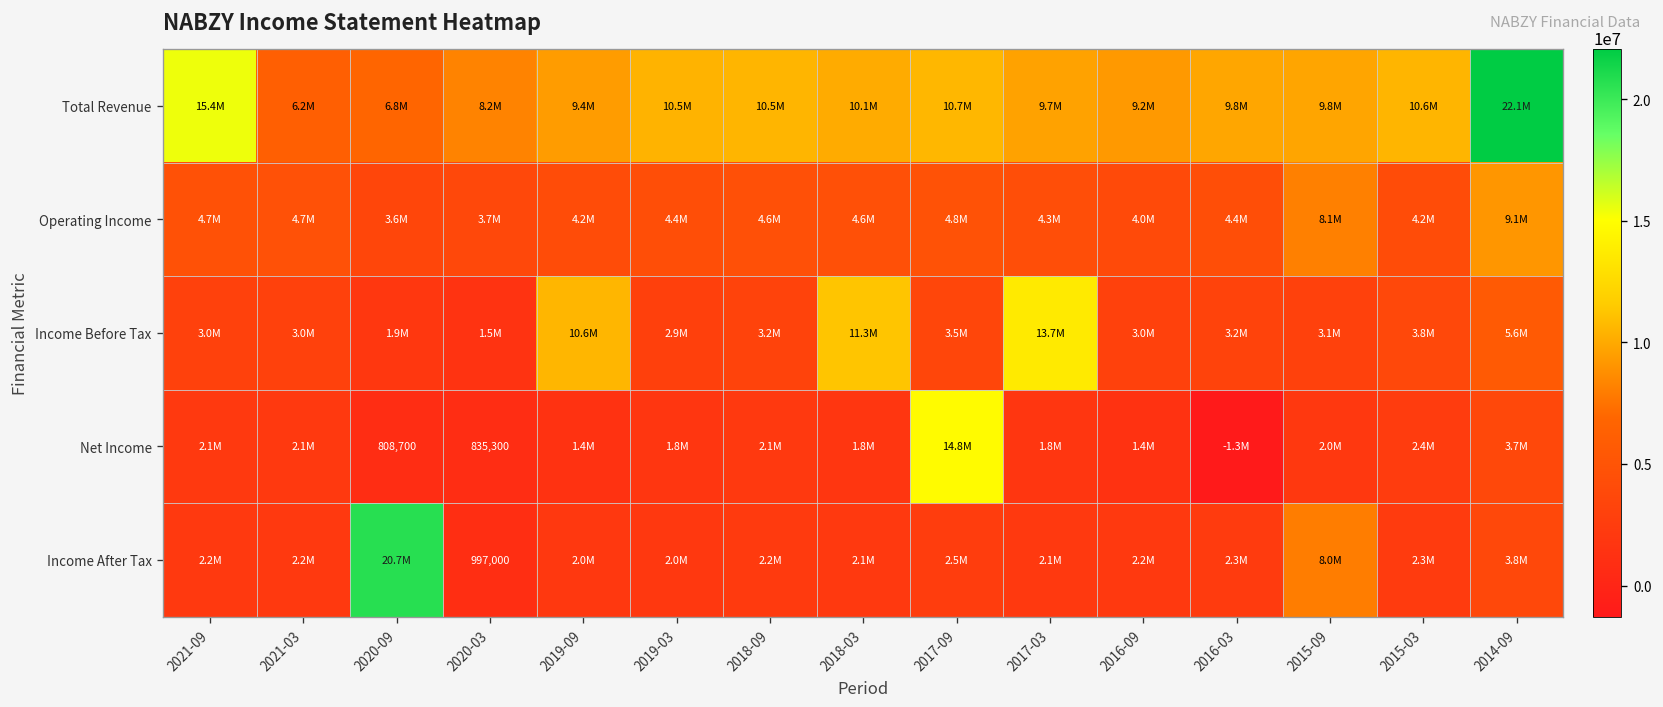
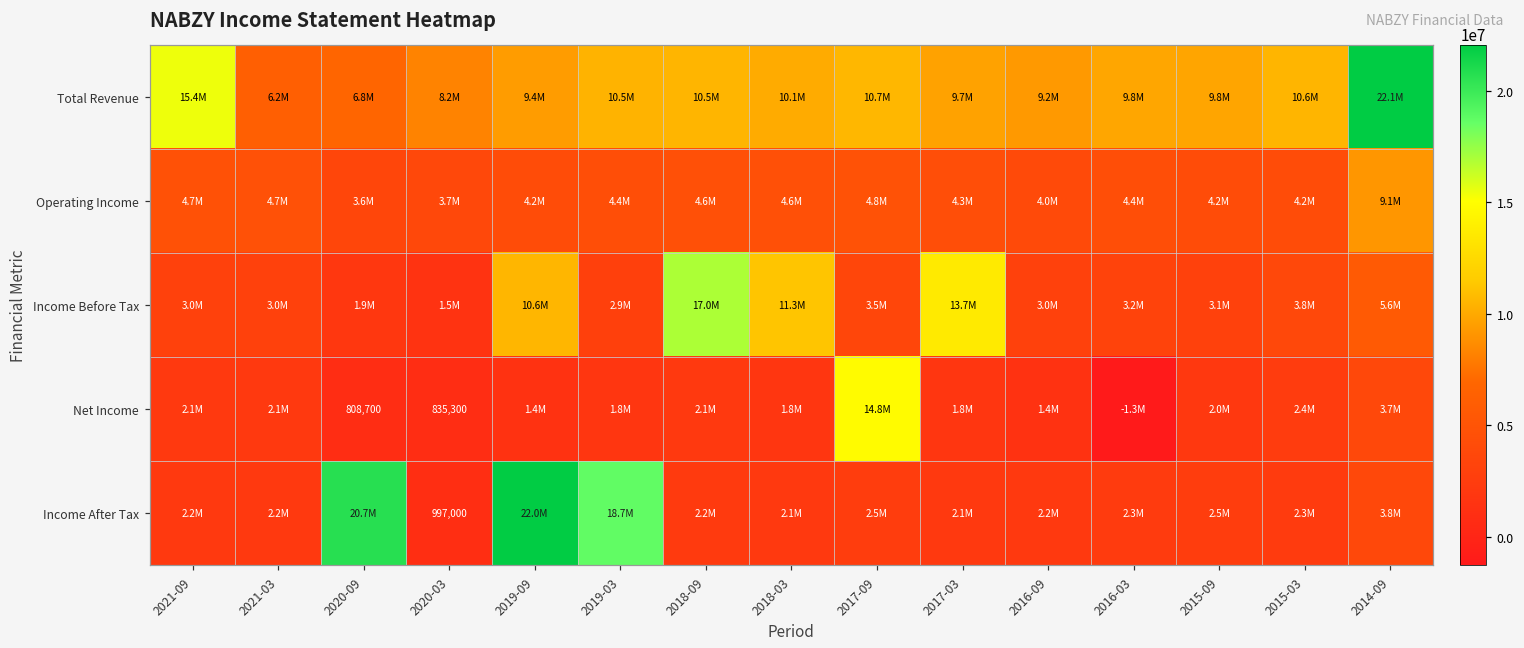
Operating Income, 2015-09: 8.1M -> 4.2M
Income Before Tax, 2018-09: 3.2M -> 17.0M
Income After Tax, 2019-09: 2.0M -> 22.0M
Income After Tax, 2019-03: 2.0M -> 18.7M
Income After Tax, 2015-09: 8.0M -> 2.5M
